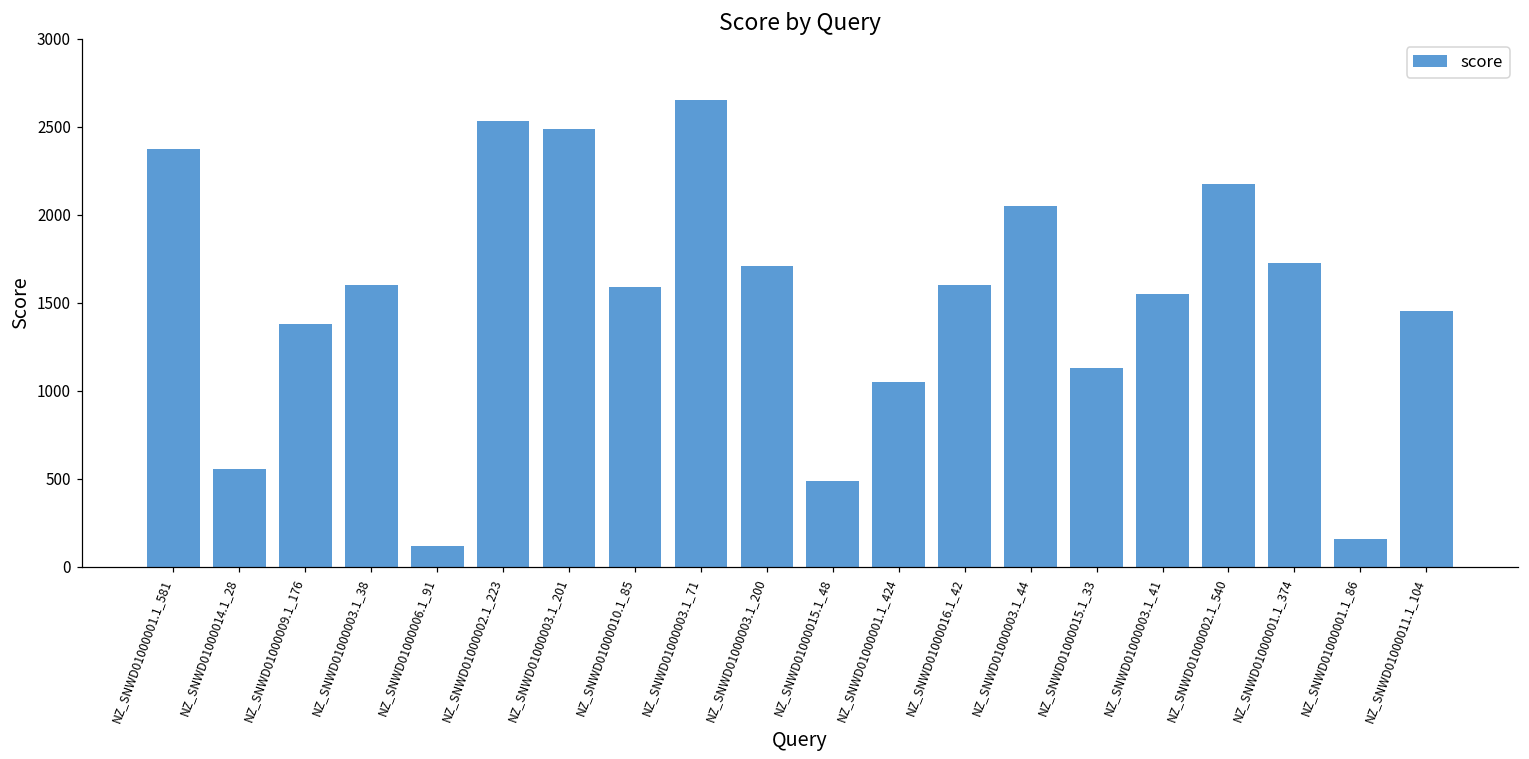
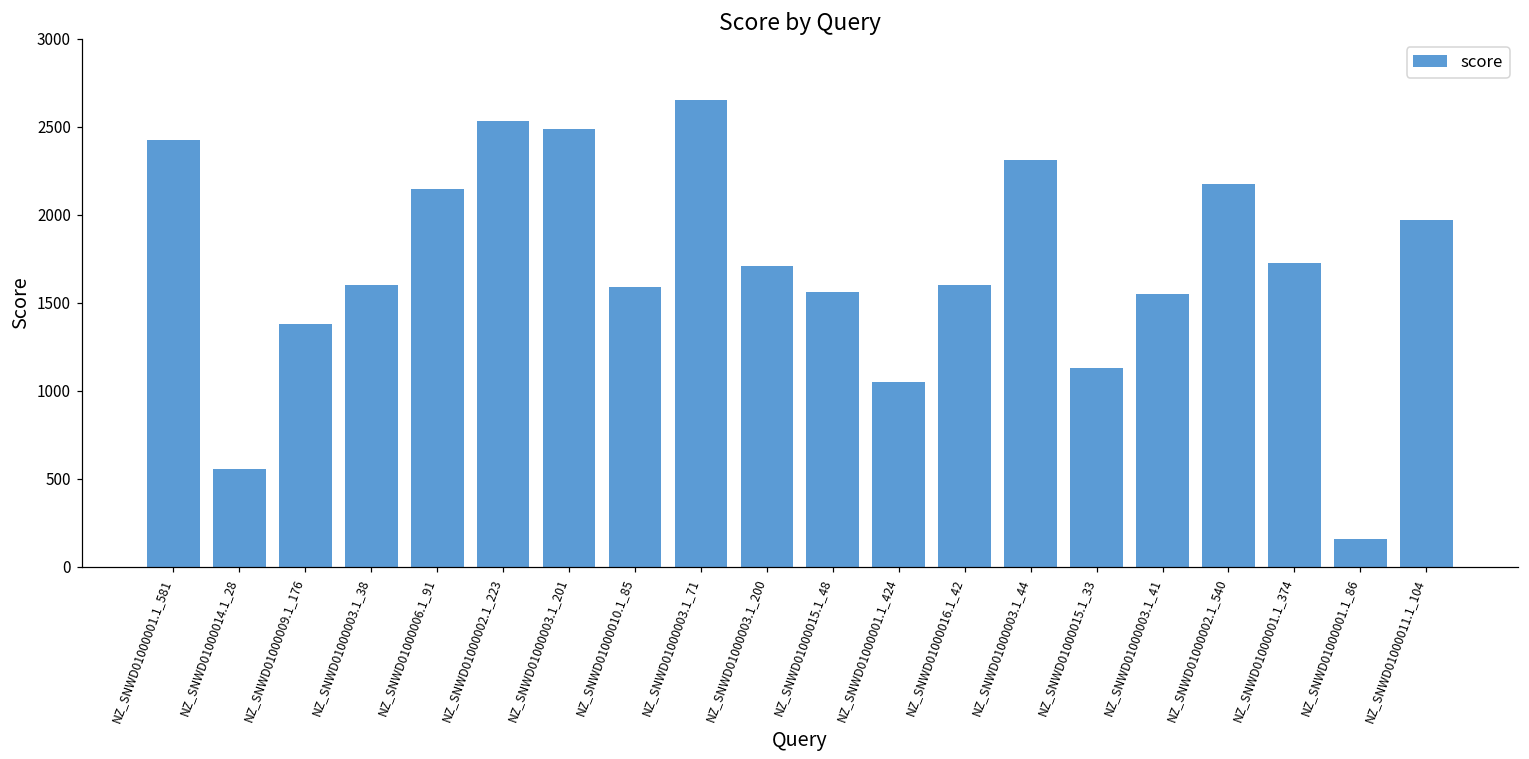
NZ_SNWD01000001.1_581: 2370 -> 2430
NZ_SNWD01000006.1_91: 120 -> 2150
NZ_SNWD01000015.1_48: 490 -> 1560
NZ_SNWD01000003.1_44: 2050 -> 2310
NZ_SNWD01000011.1_104: 1450 -> 1970
